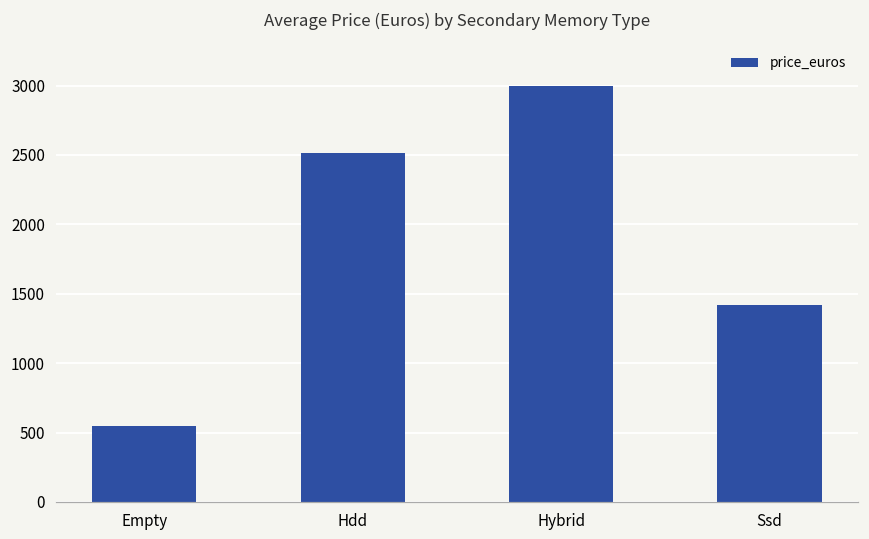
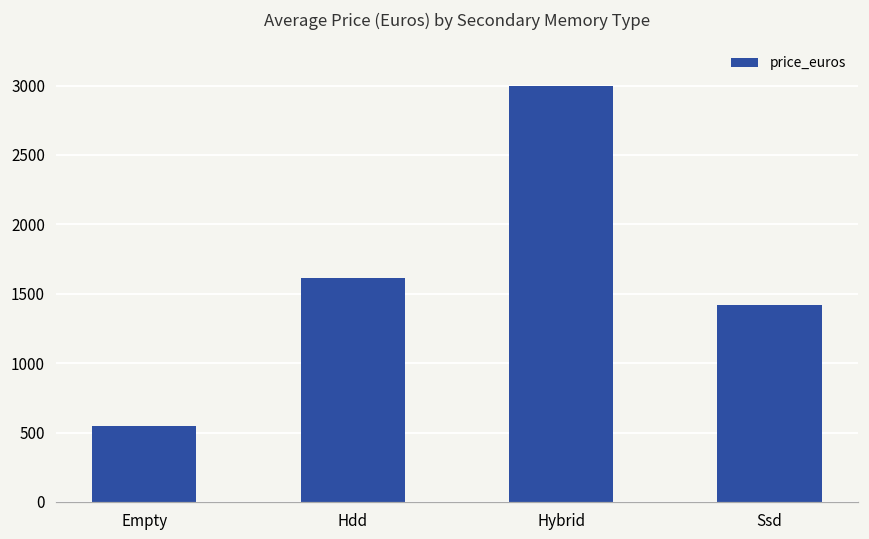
Hdd: 2510 -> 1610
